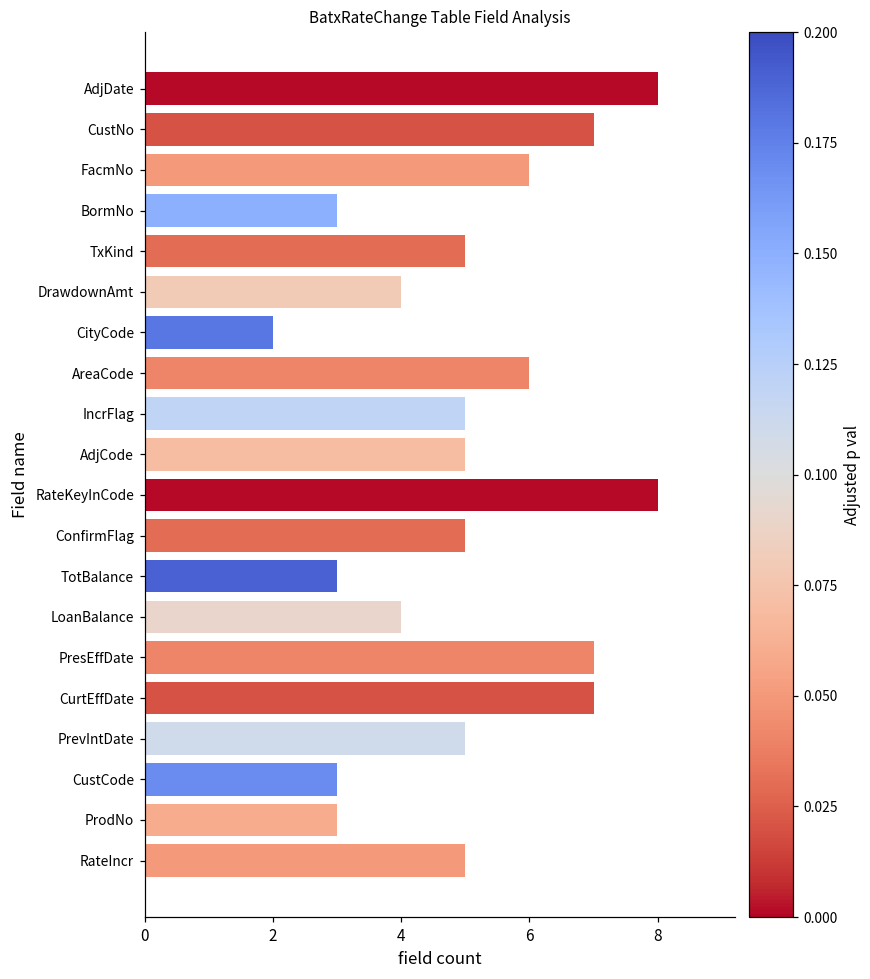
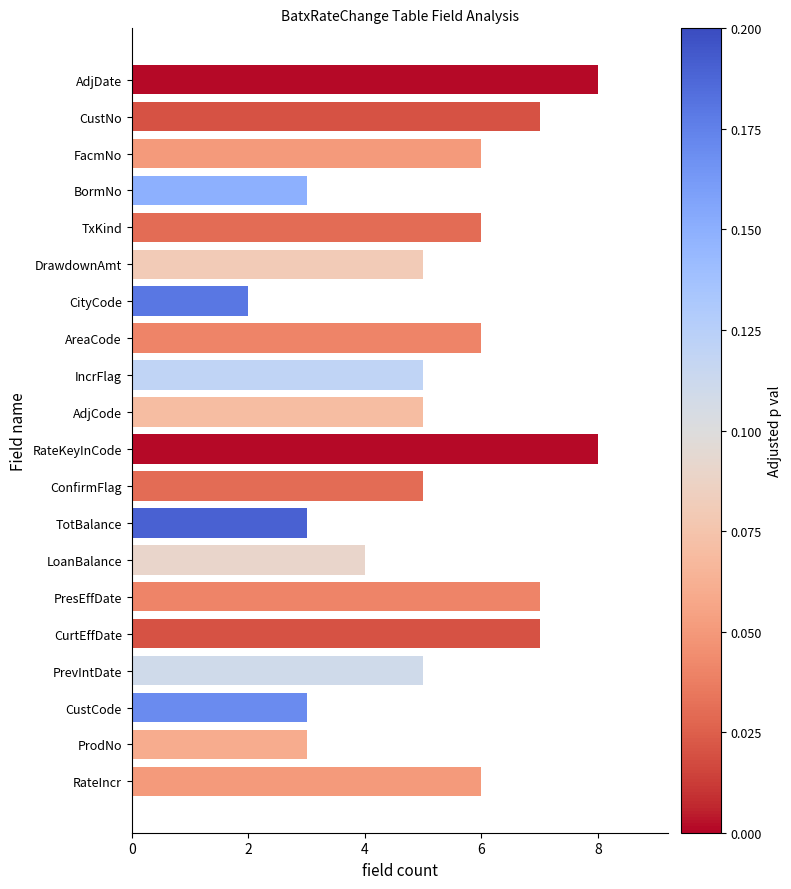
TxKind: 5 -> 6
DrawdownAmt: 4 -> 5
RateIncr: 5 -> 6
